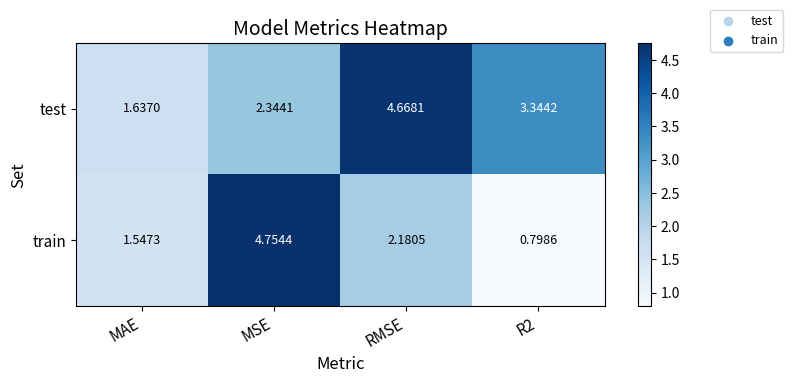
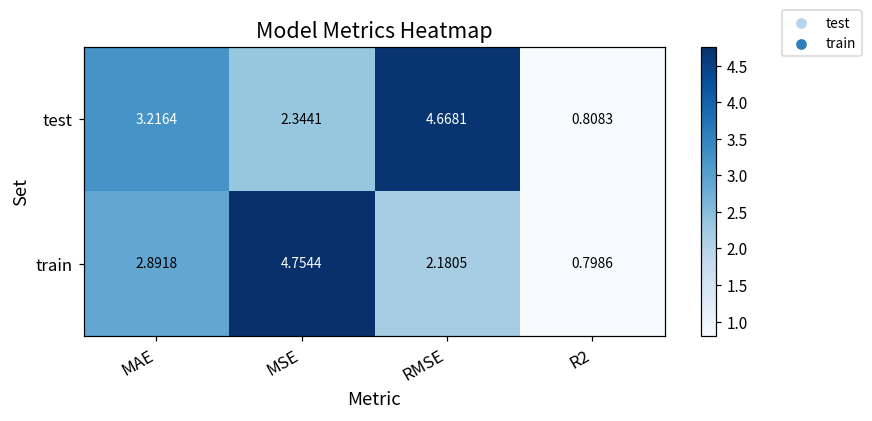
test, MAE: 1.6370 -> 3.2164
test, R2: 3.3442 -> 0.8083
train, MAE: 1.5473 -> 2.8918
